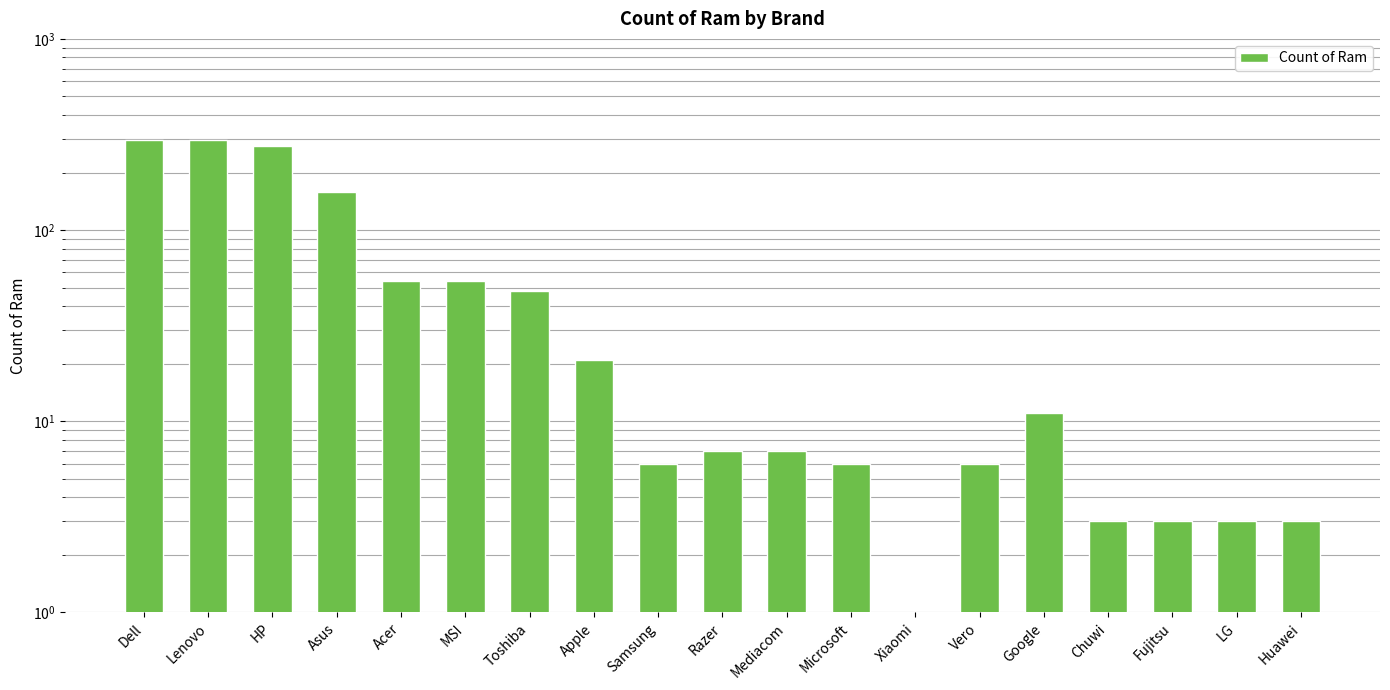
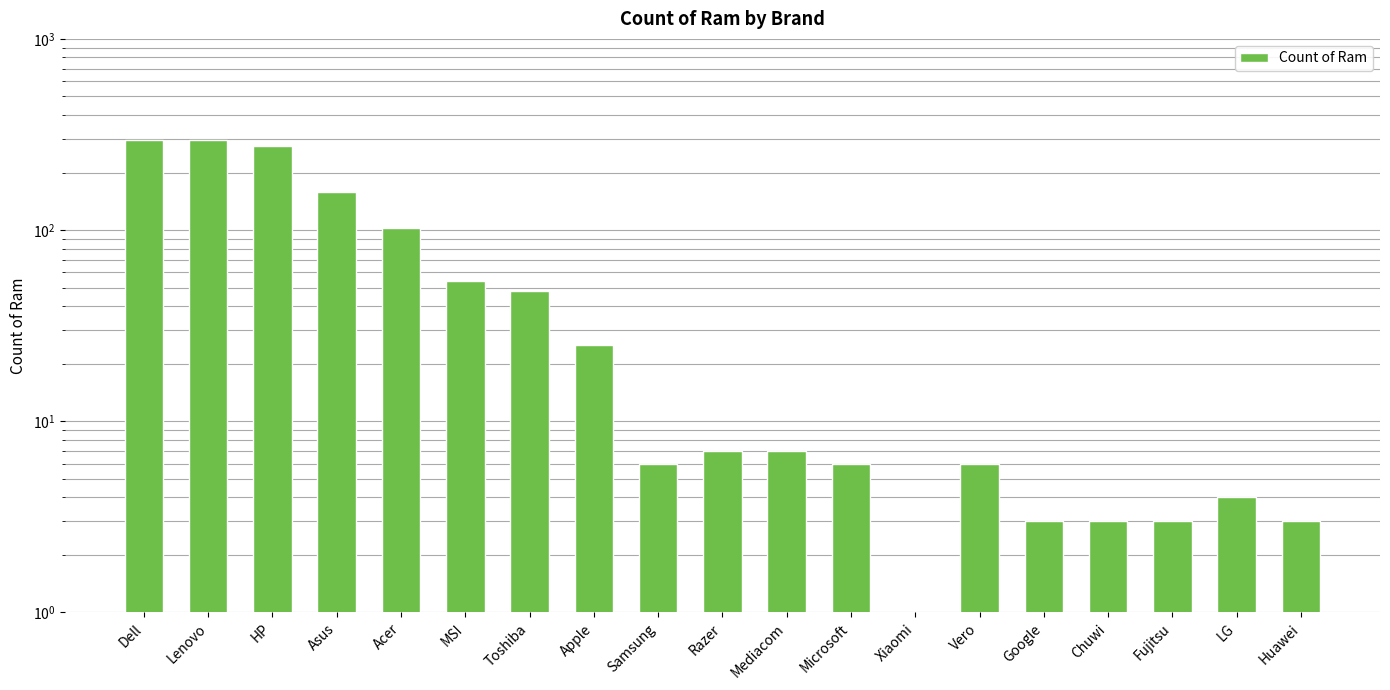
Acer: 54 -> 100
Apple: 21 -> 25
Google: 11 -> 3
LG: 3 -> 4
